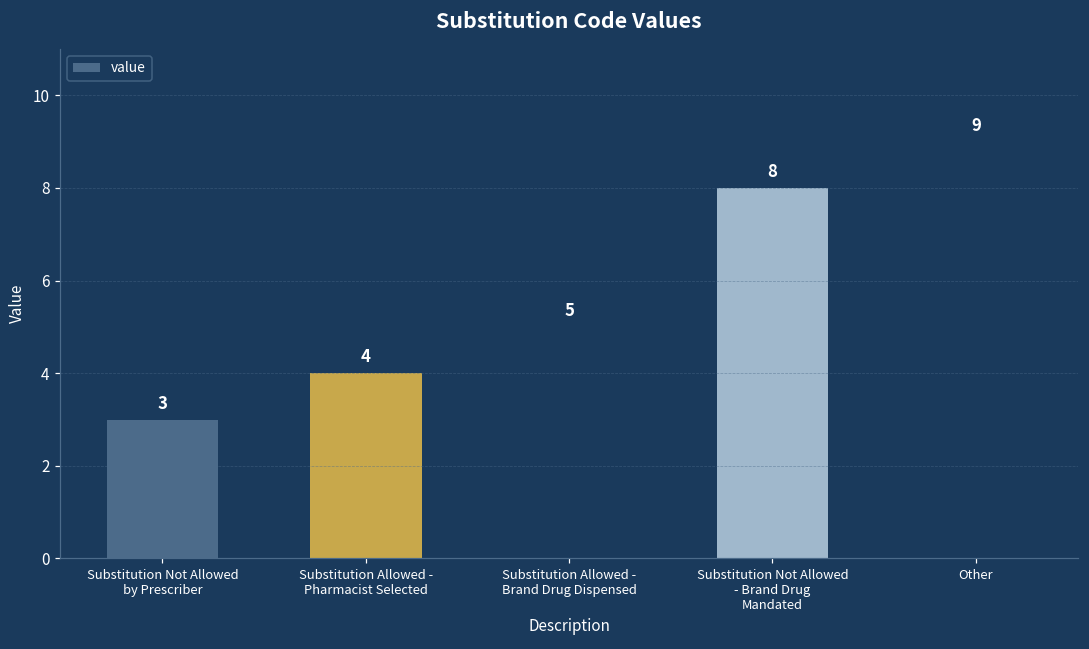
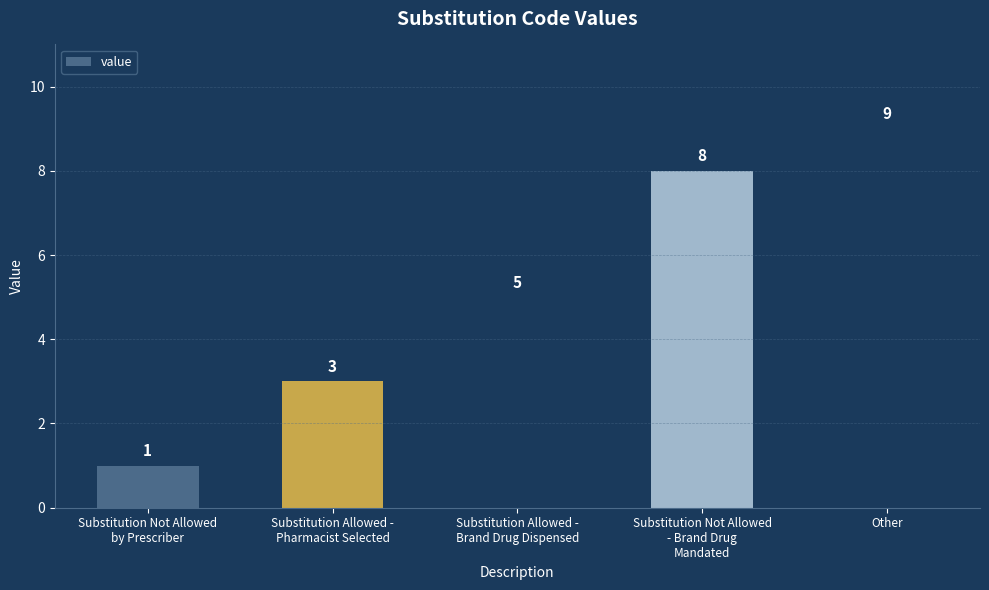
Substitution Not Allowed by Prescriber: 3 -> 1
Substitution Allowed - Pharmacist Selected: 4 -> 3
